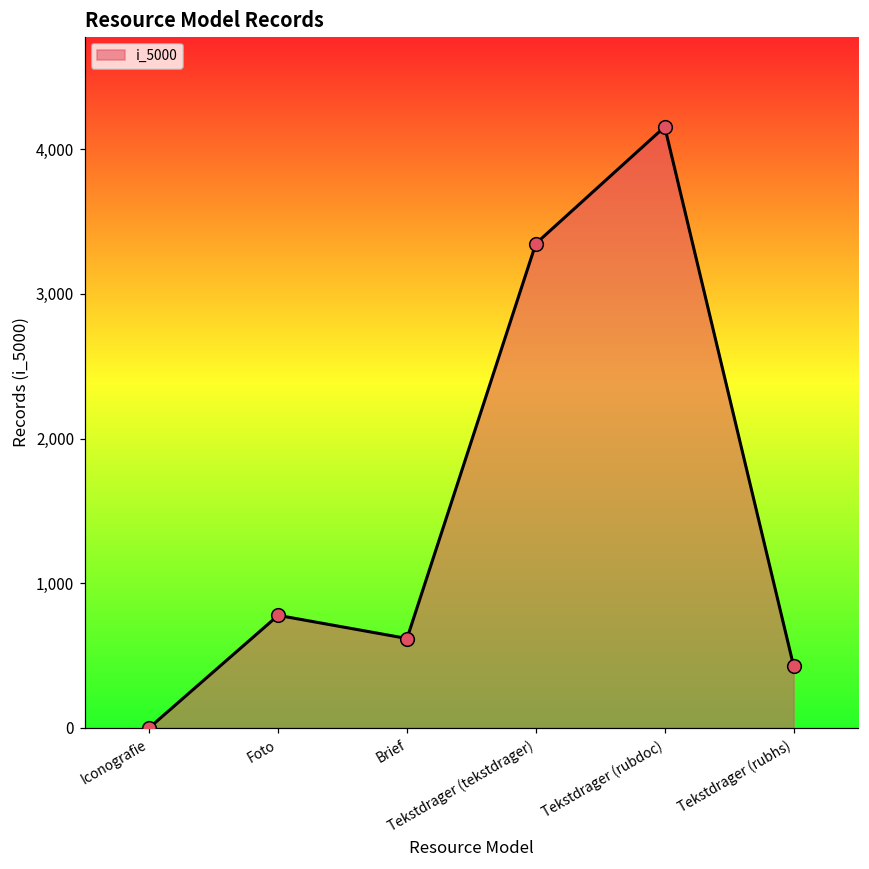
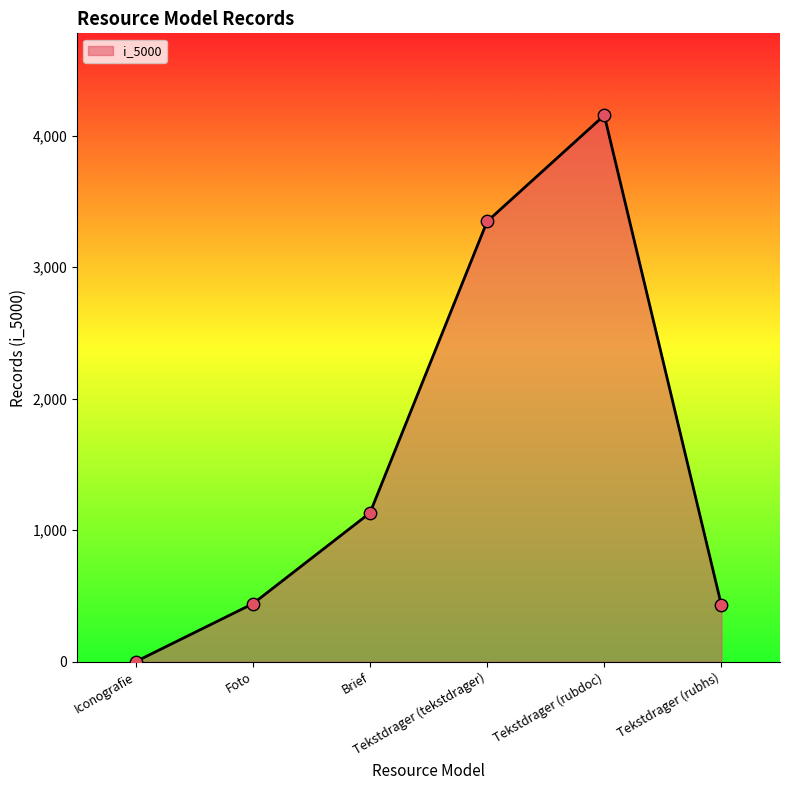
Foto: 780 -> 440
Brief: 620 -> 1,130
